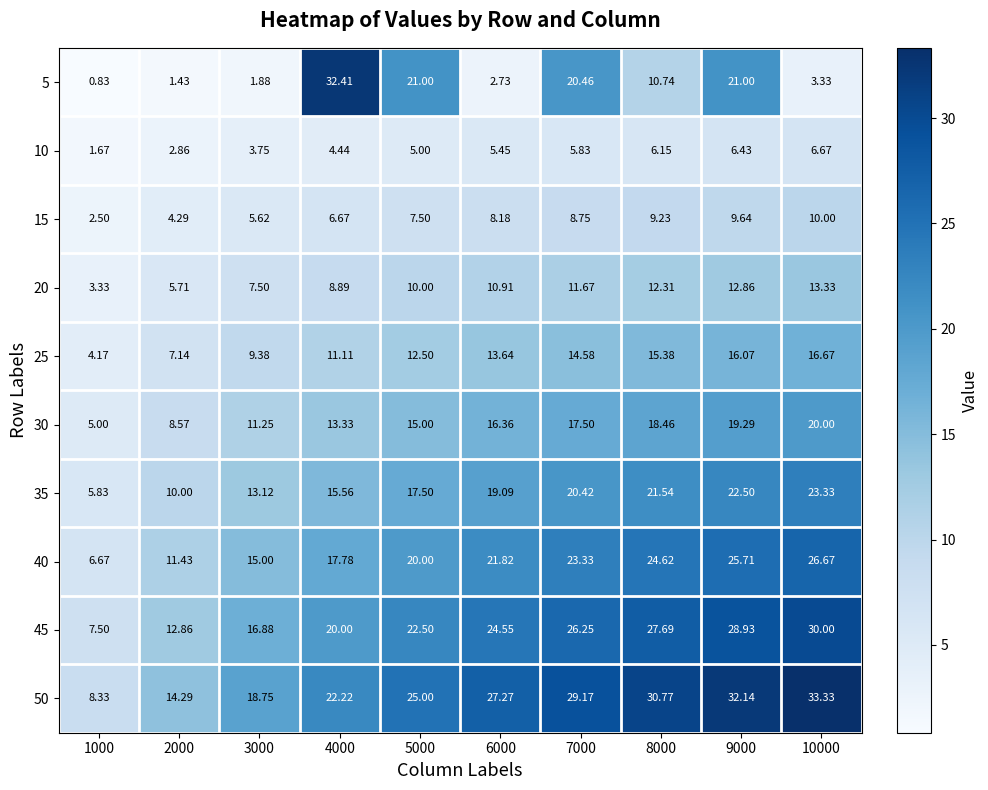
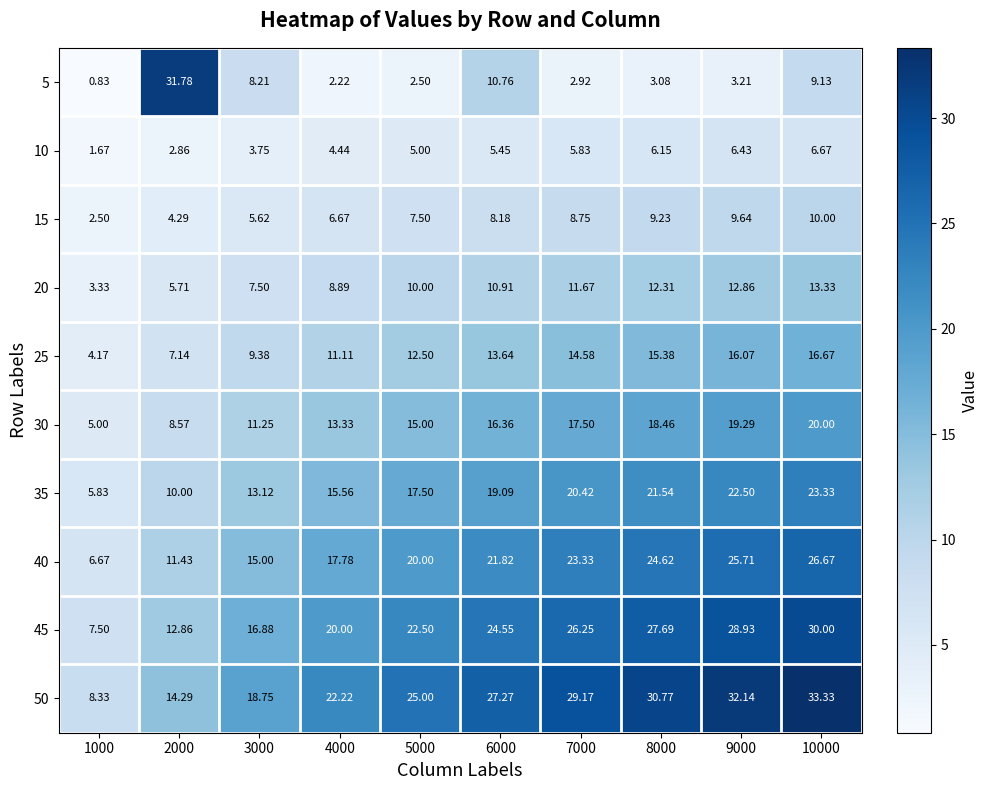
5, 2000: 1.43 -> 31.78
5, 3000: 1.88 -> 8.21
5, 4000: 32.41 -> 2.22
5, 5000: 21.00 -> 2.50
5, 6000: 2.73 -> 10.76
5, 7000: 20.46 -> 2.92
5, 8000: 10.74 -> 3.08
5, 9000: 21.00 -> 3.21
5, 10000: 3.33 -> 9.13
